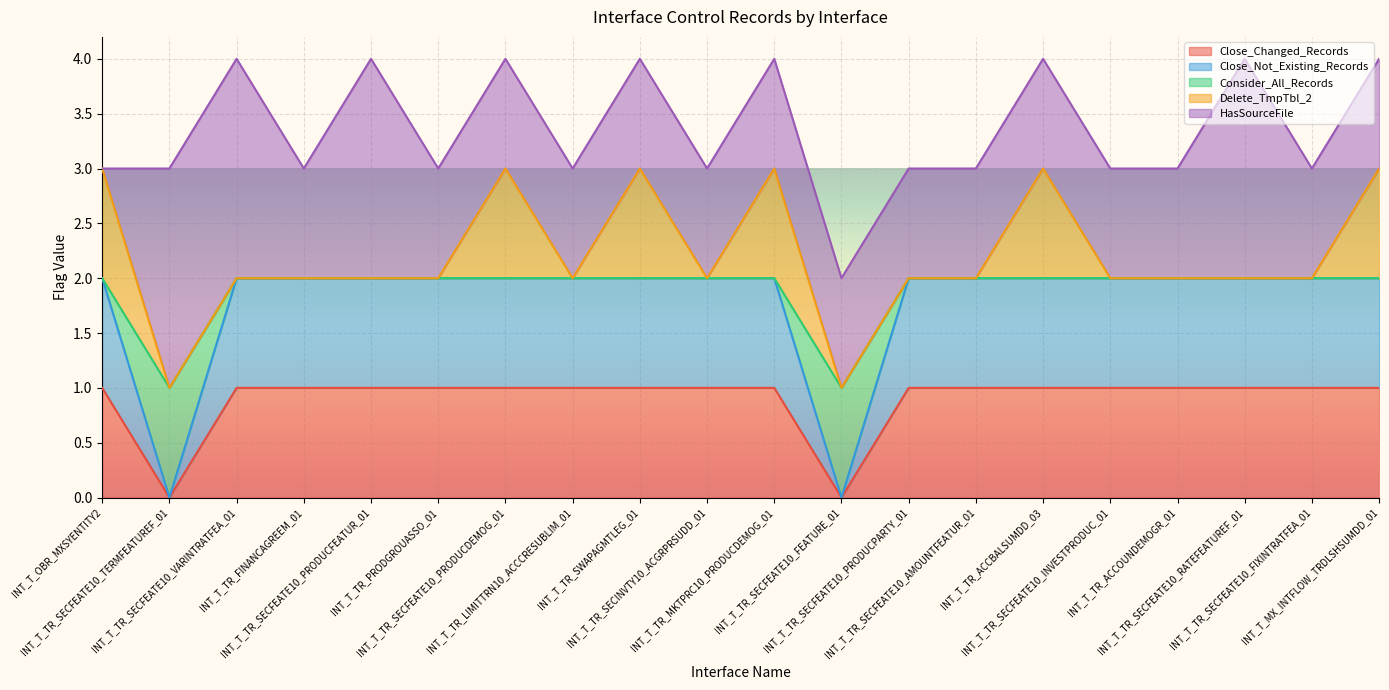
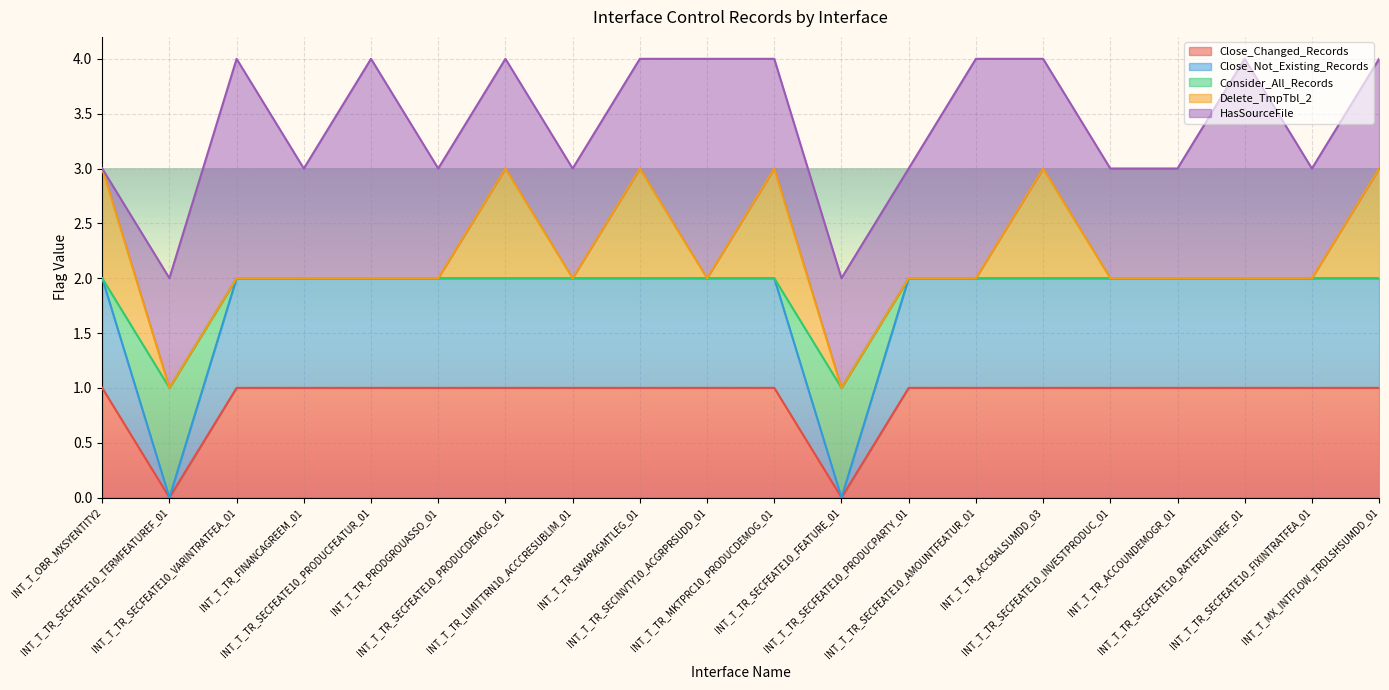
HasSourceFile, INT_T_TR_SECFEATE10_TERMFEATUREF_01: 2 -> 1
HasSourceFile, INT_T_TR_SECINVTY10_ACGRPRSUDD_01: 1 -> 2
HasSourceFile, INT_T_TR_SECFEATE10_AMOUNTFEATUR_01: 1 -> 2
